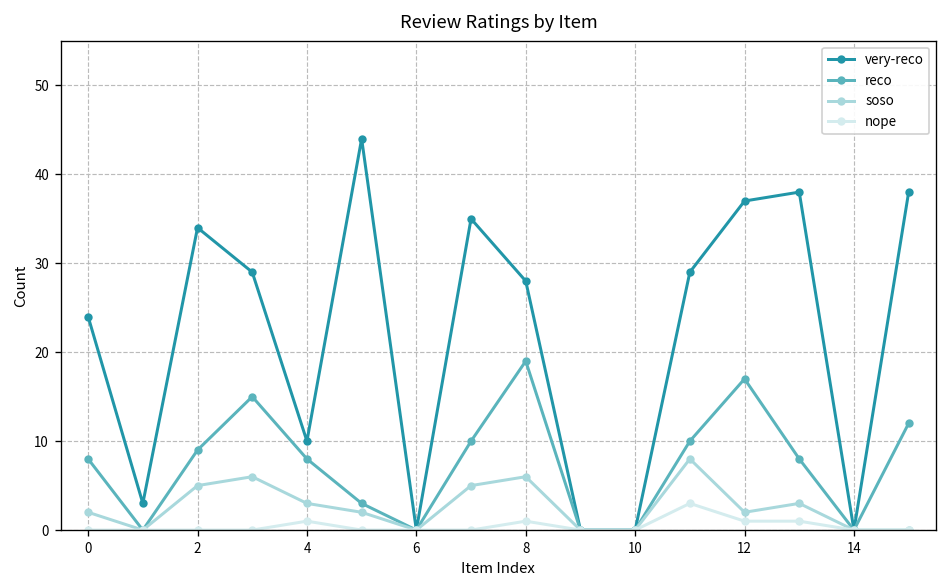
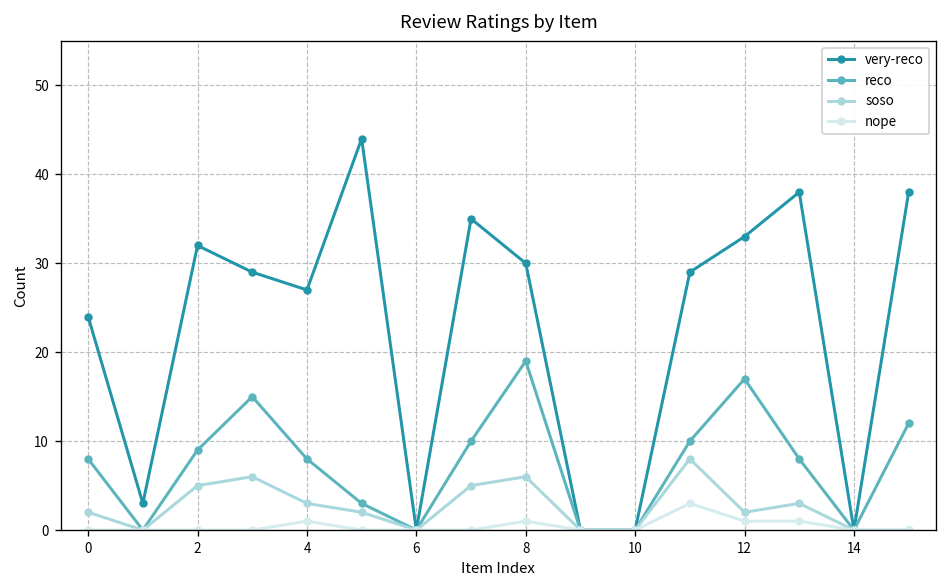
very-reco, 2: 34 -> 32
very-reco, 4: 10 -> 27
very-reco, 8: 28 -> 30
very-reco, 12: 37 -> 33
